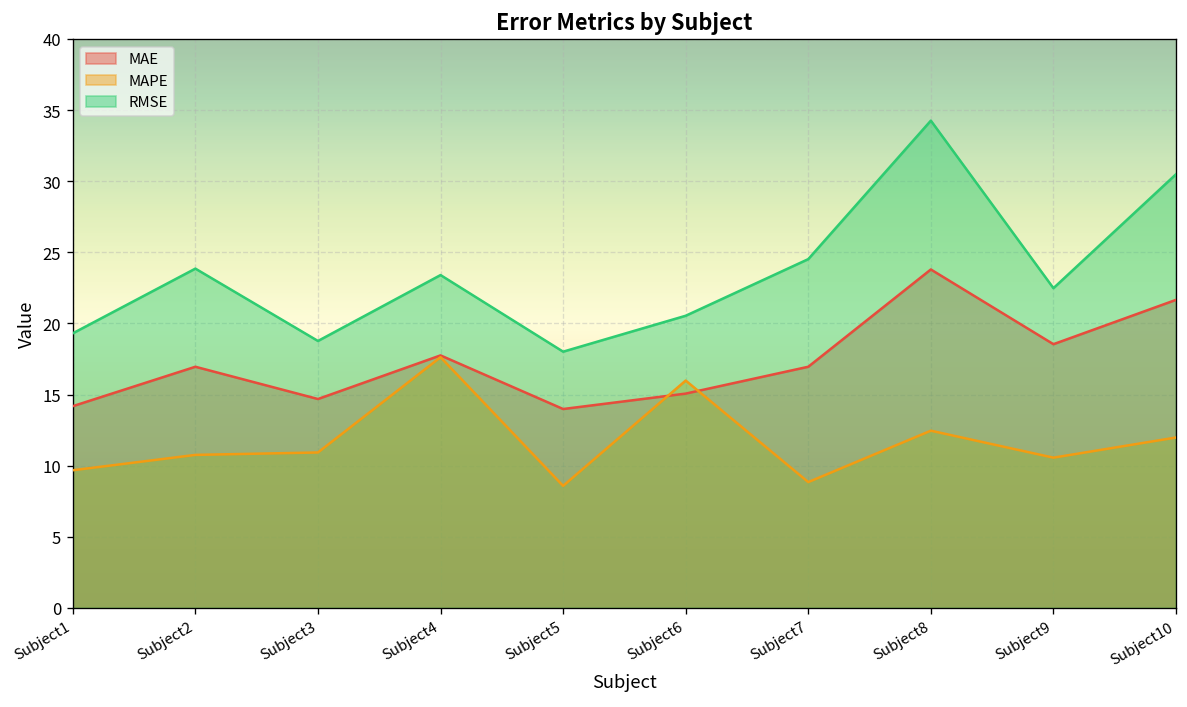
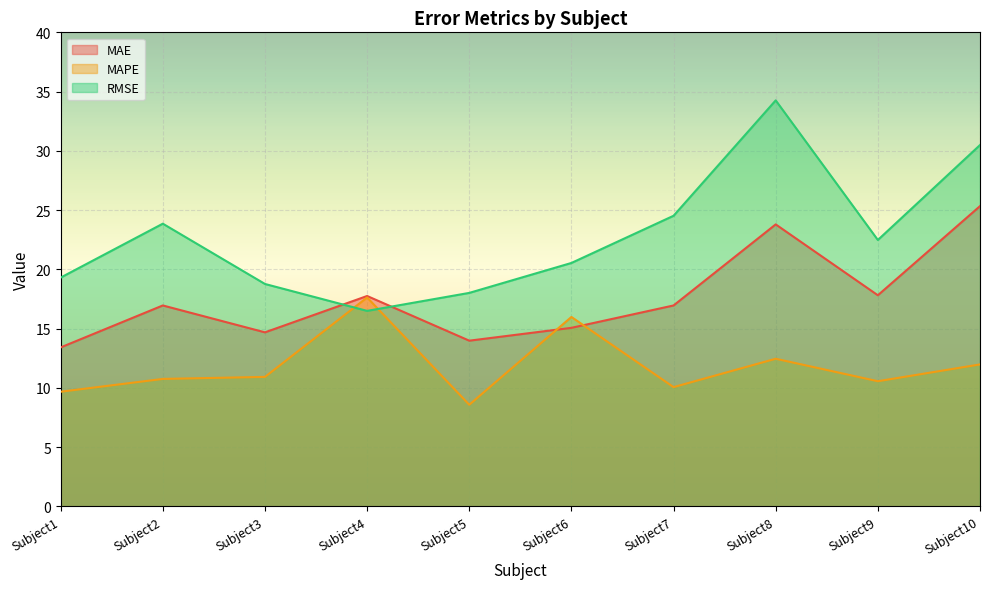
MAE, Subject1: 14.2 -> 13.4
RMSE, Subject4: 23.4 -> 16.5
MAPE, Subject7: 8.8 -> 10.1
MAE, Subject9: 18.5 -> 17.8
MAE, Subject10: 21.7 -> 25.3
